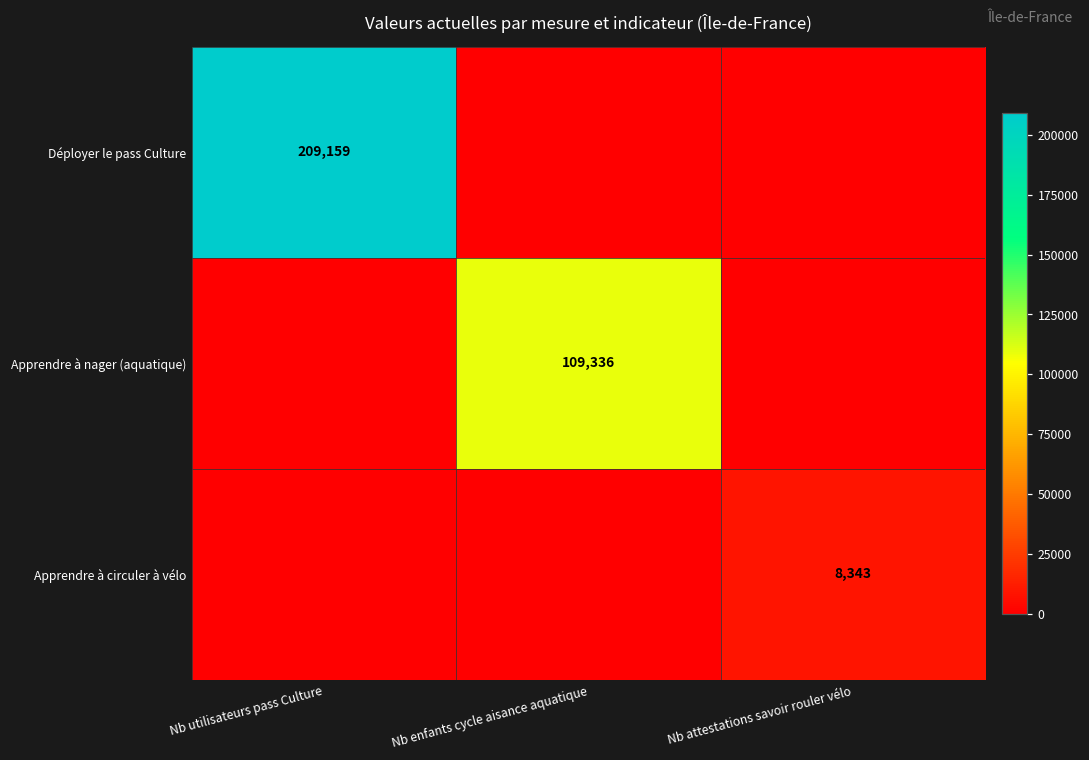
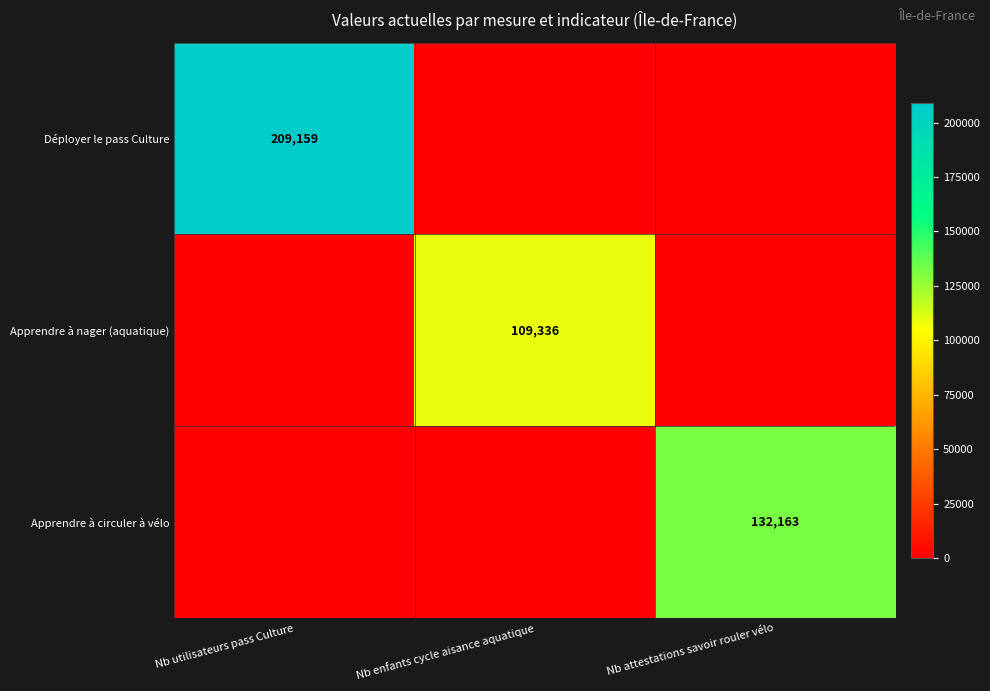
Apprendre à circuler à vélo, Nb attestations savoir rouler vélo: 8,343 -> 132,163
